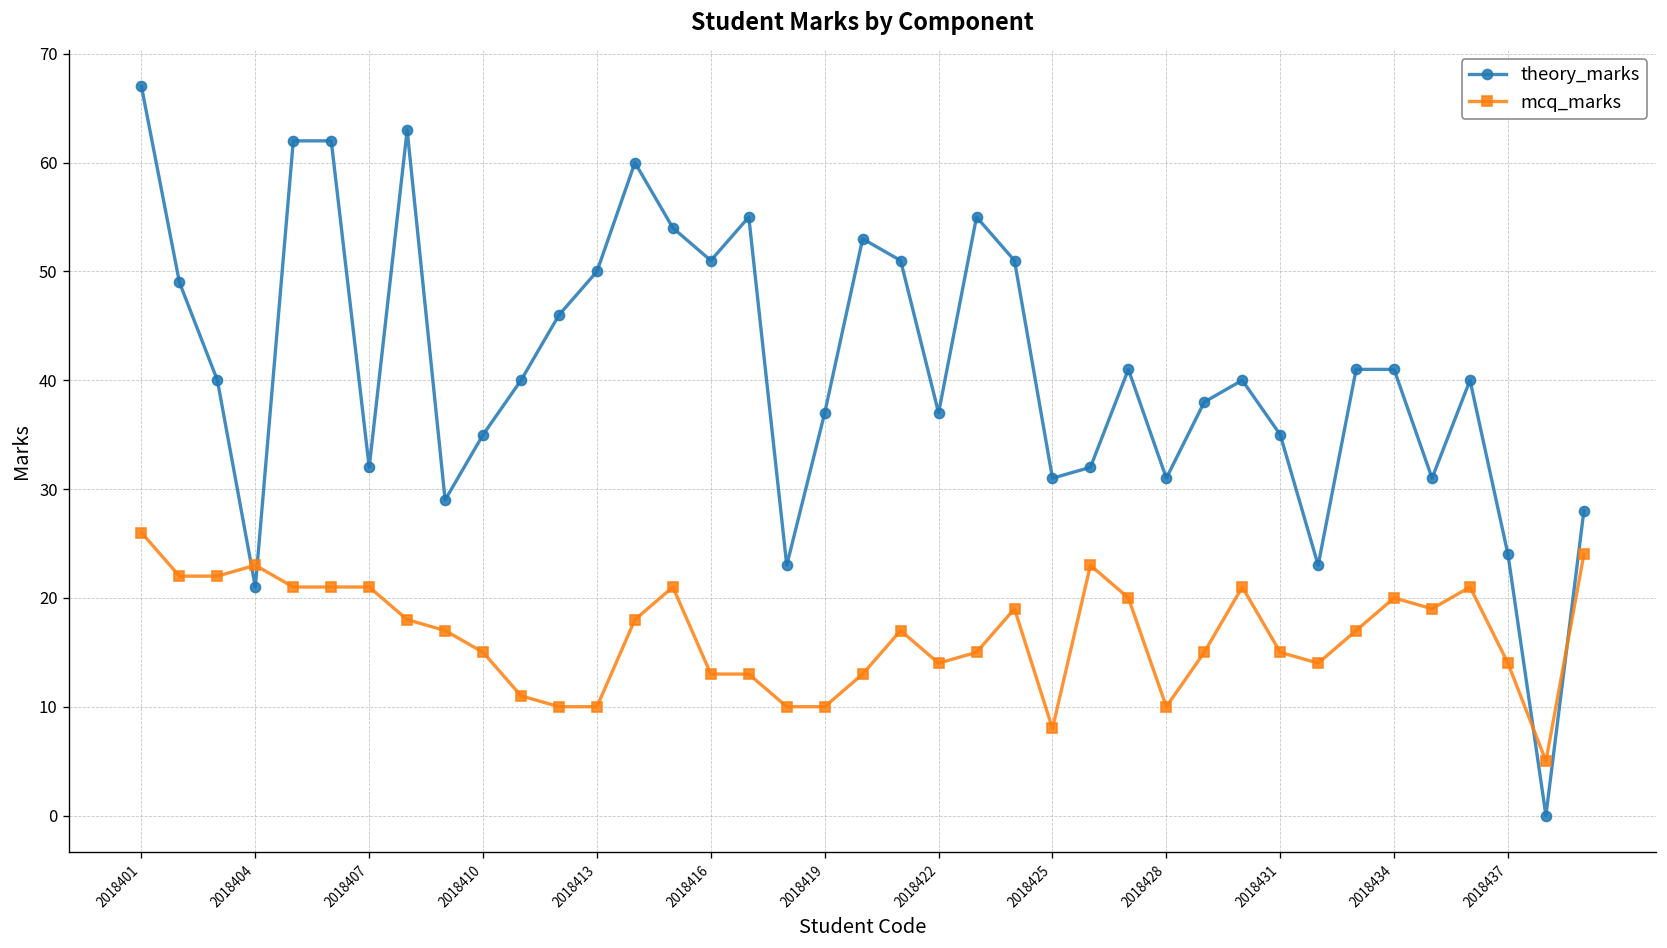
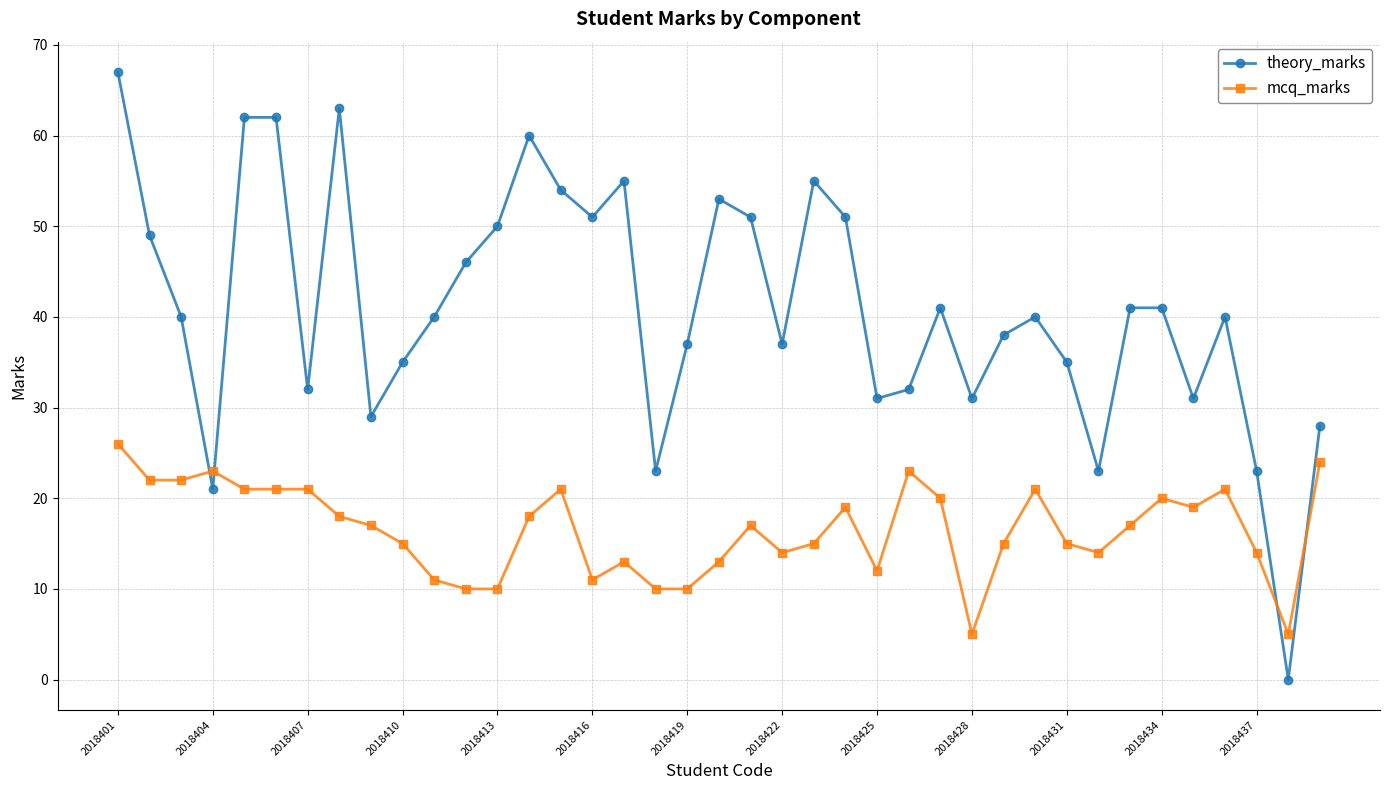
mcq_marks, 2018416: 13 -> 11
mcq_marks, 2018425: 8 -> 12
mcq_marks, 2018428: 10 -> 5
theory_marks, 2018437: 24 -> 23
